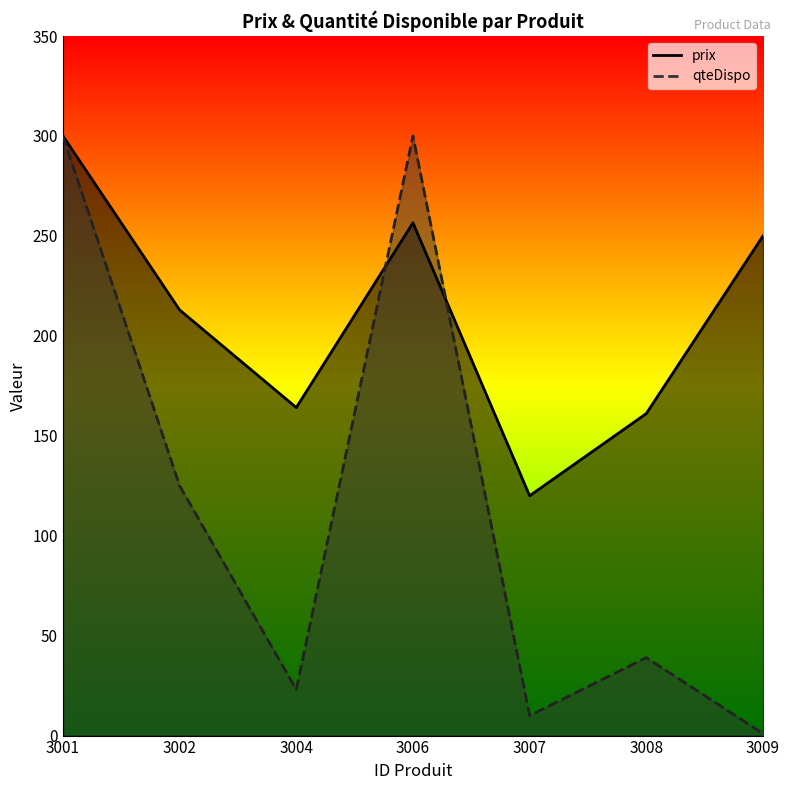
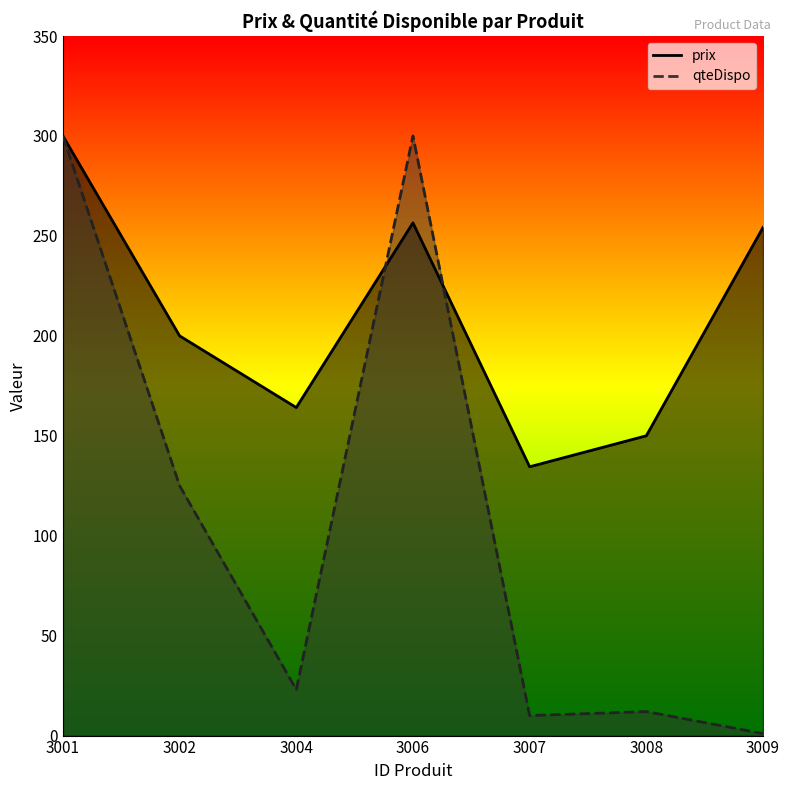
prix, 3002: 213 -> 200
prix, 3007: 120 -> 134
prix, 3008: 161 -> 150
qteDispo, 3008: 39 -> 12
prix, 3009: 250 -> 254
